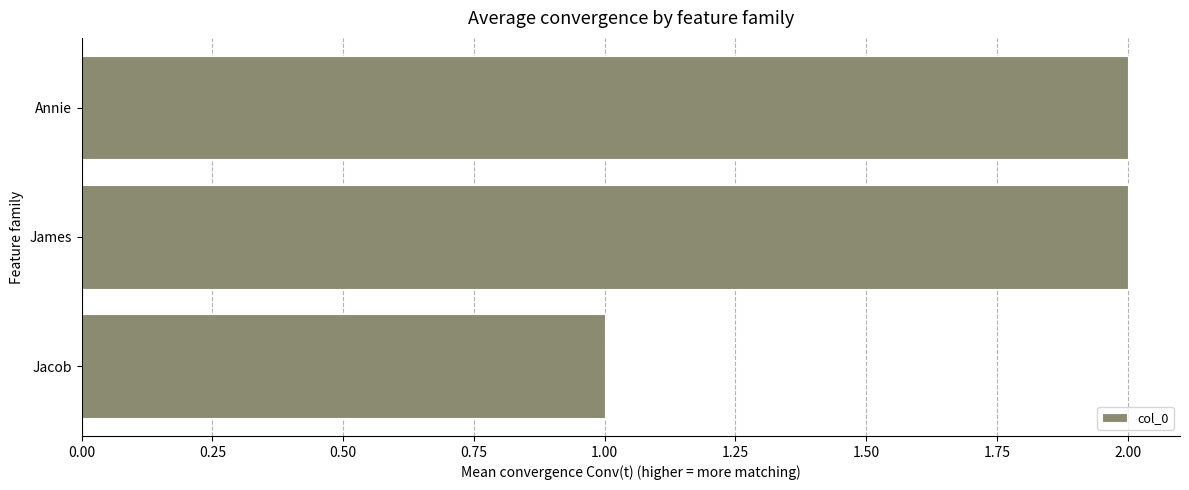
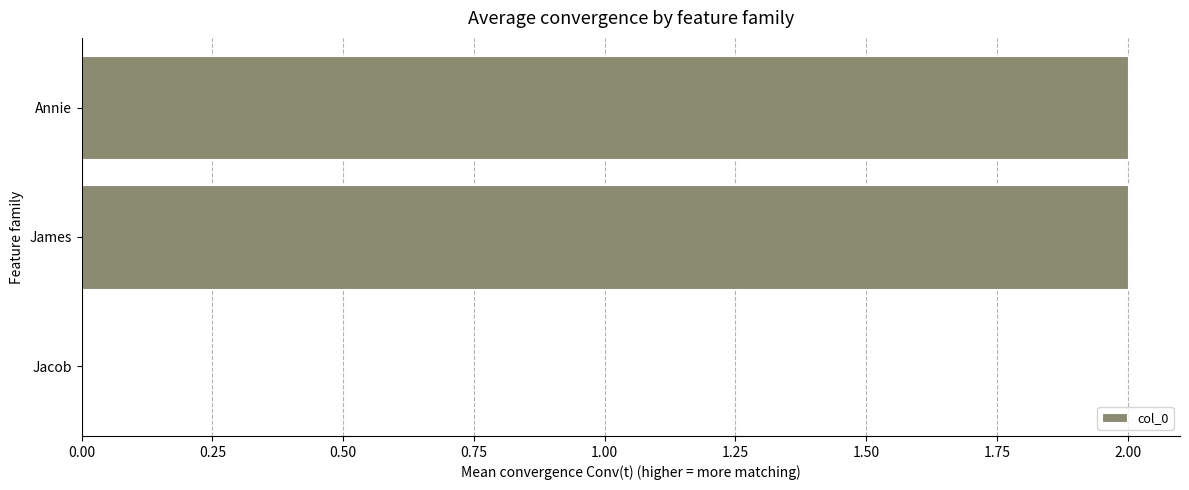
Jacob: 1 -> 0
